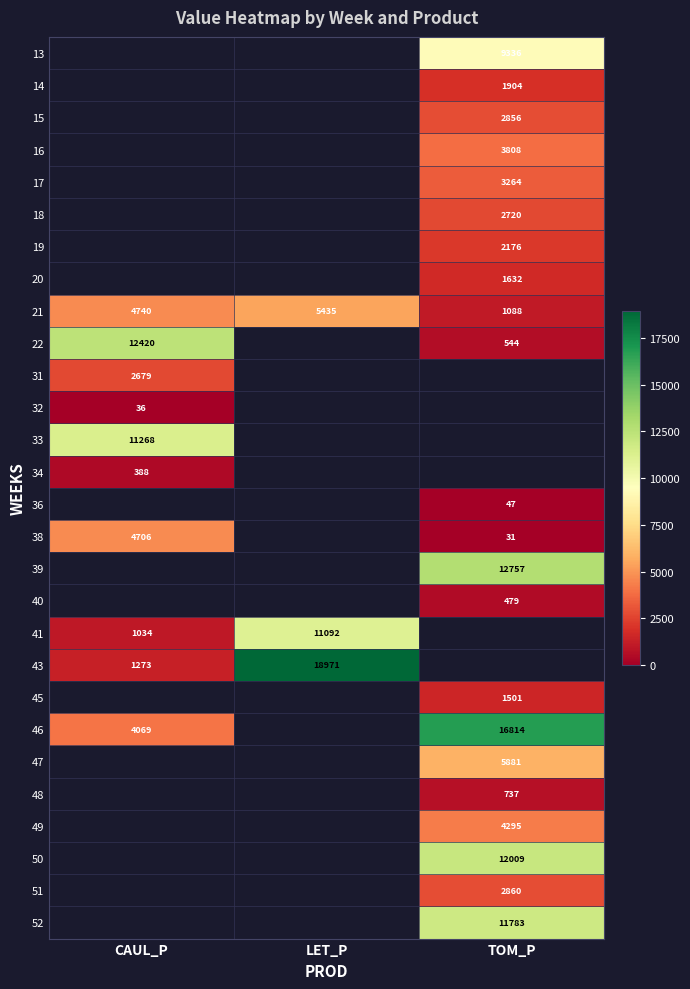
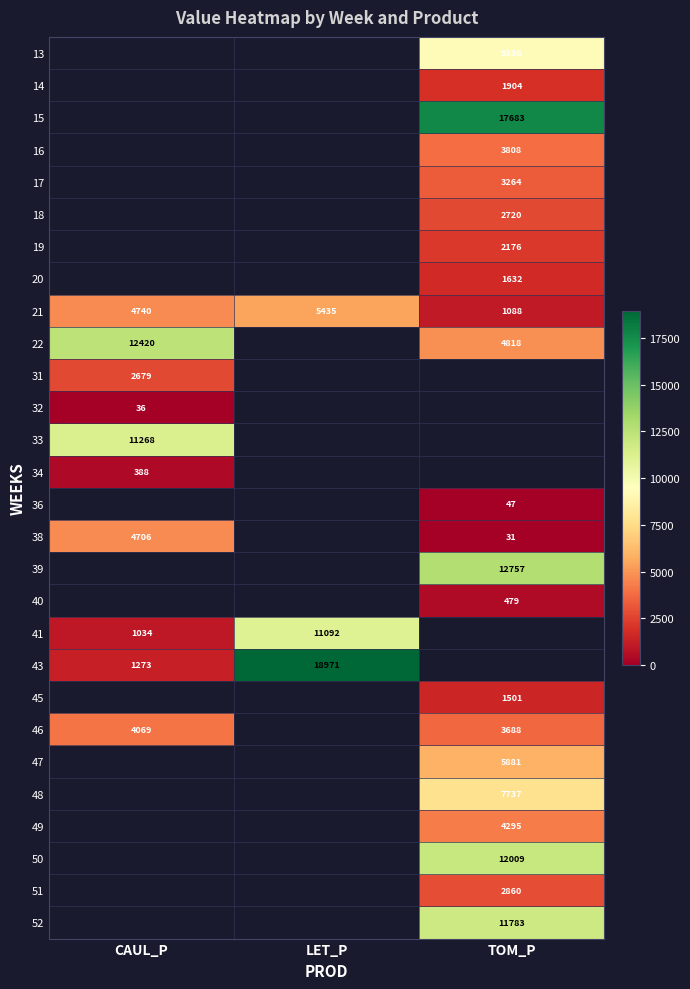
15, TOM_P: 2856 -> 17683
22, TOM_P: 544 -> 4818
46, TOM_P: 16814 -> 3688
48, TOM_P: 737 -> 7737
